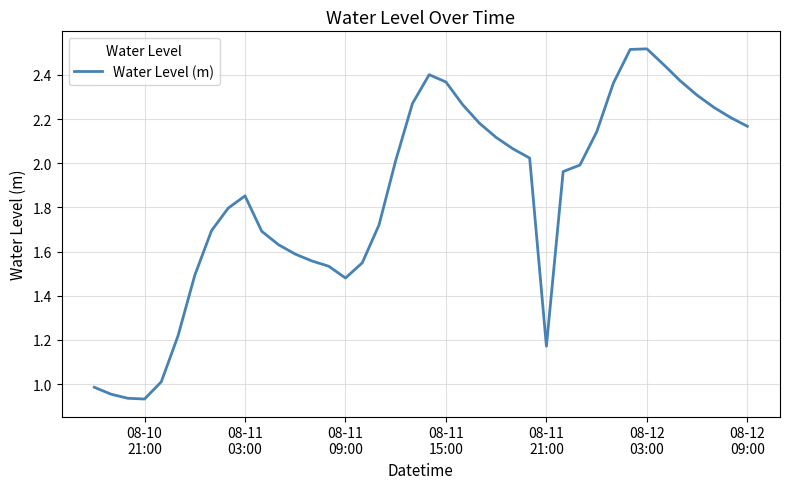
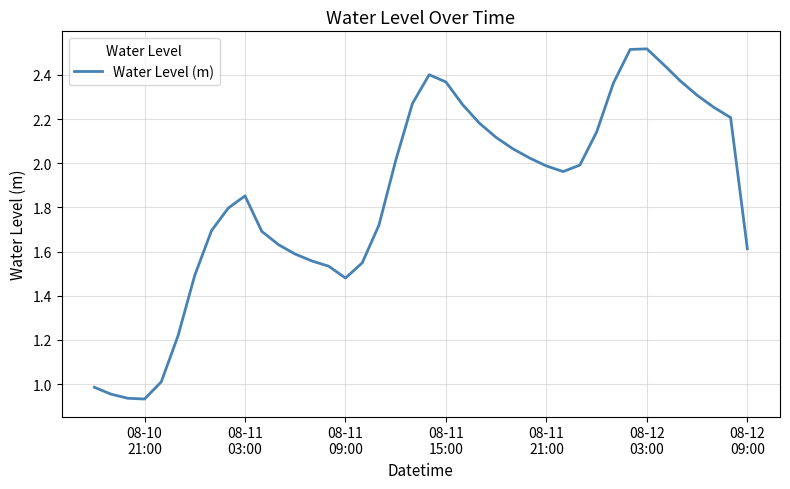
08-11 21:00: 1.17 -> 1.99
08-12 09:00: 2.17 -> 1.61
